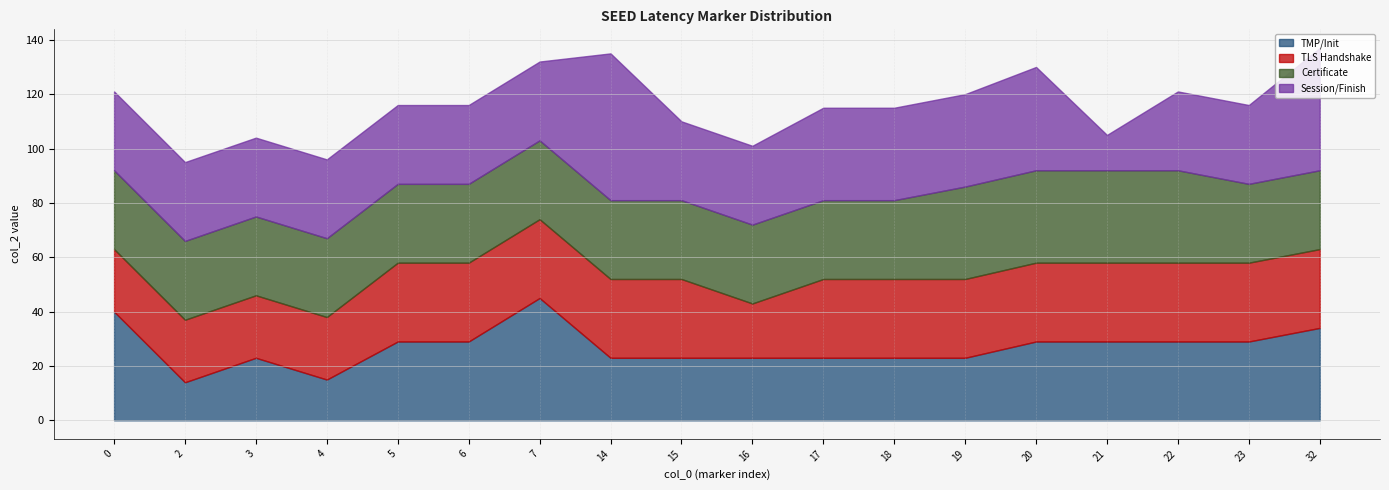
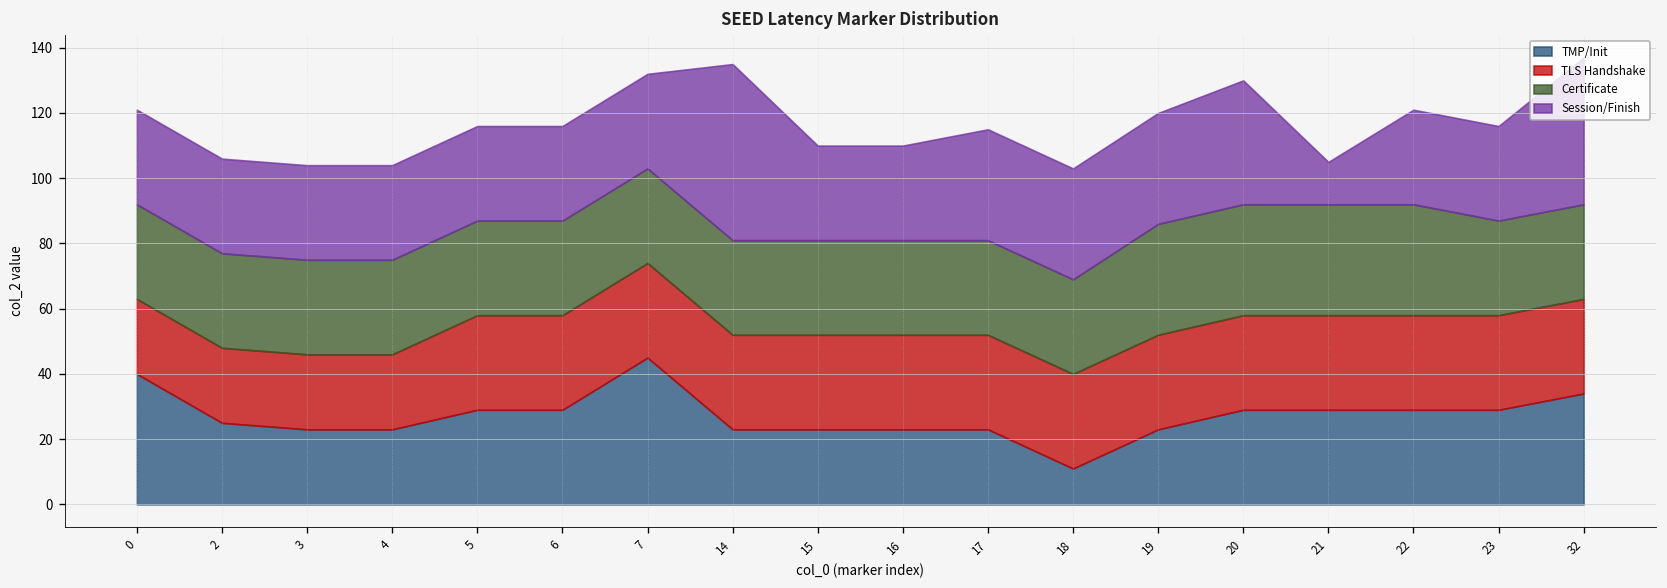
TMP/Init, 2: 14 -> 25
TMP/Init, 4: 15 -> 23
TLS Handshake, 16: 20 -> 29
TMP/Init, 18: 23 -> 11
